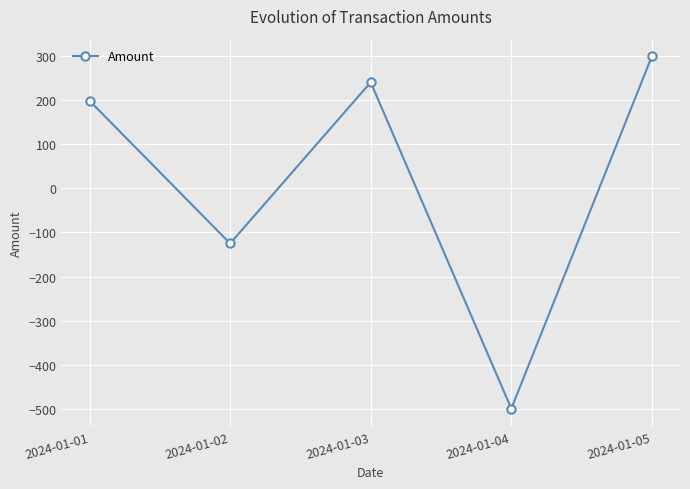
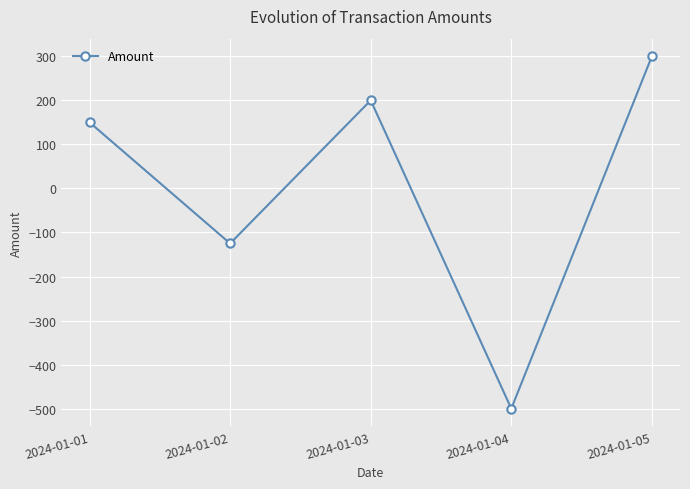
2024-01-01: 200 -> 150
2024-01-03: 240 -> 200
